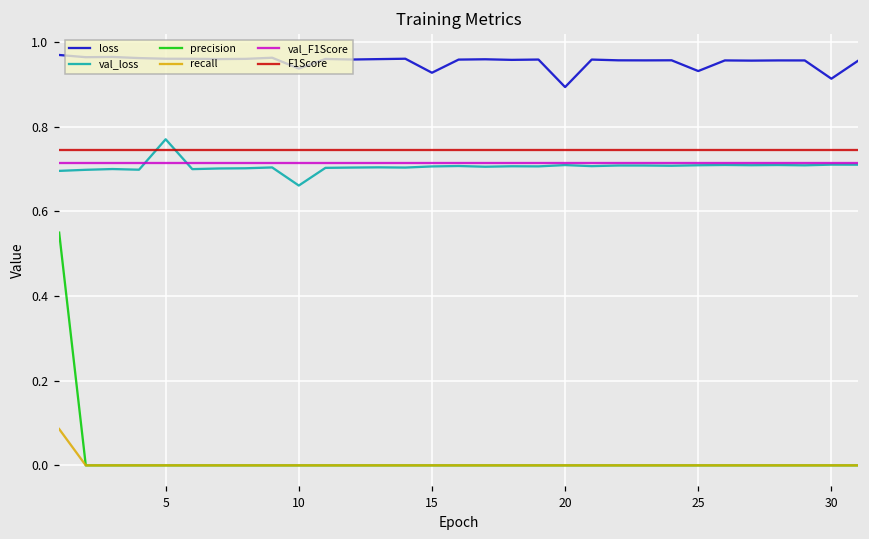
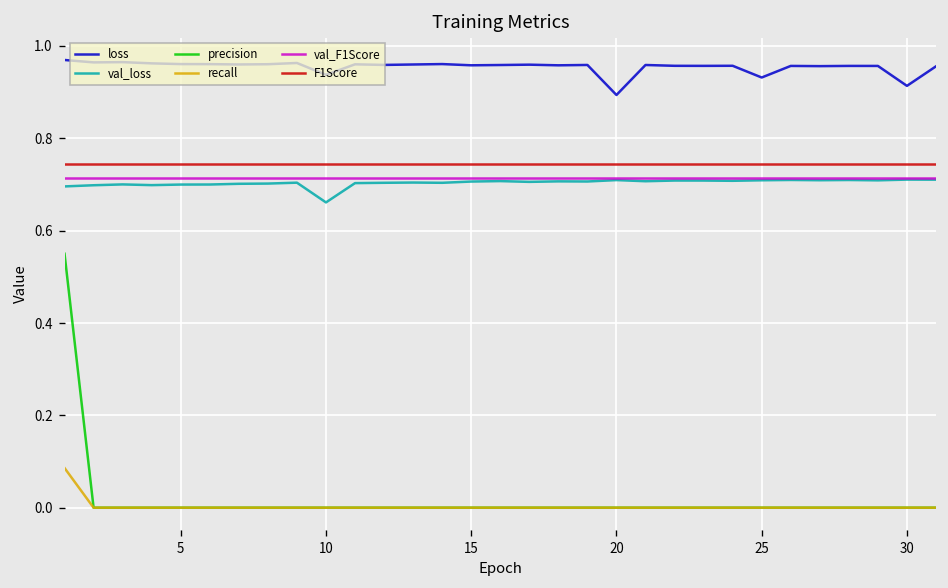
val_loss, 5: 0.77 -> 0.70
loss, 15: 0.93 -> 0.96
